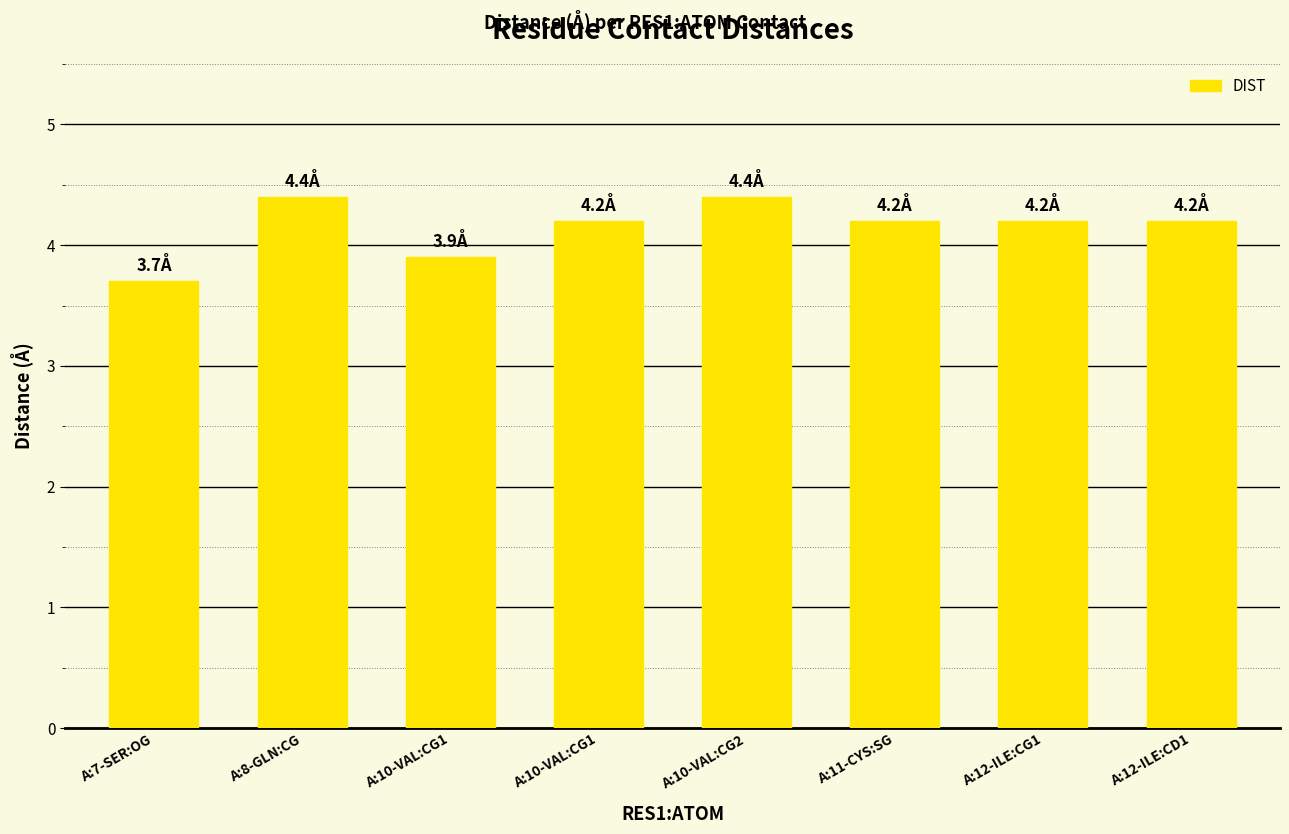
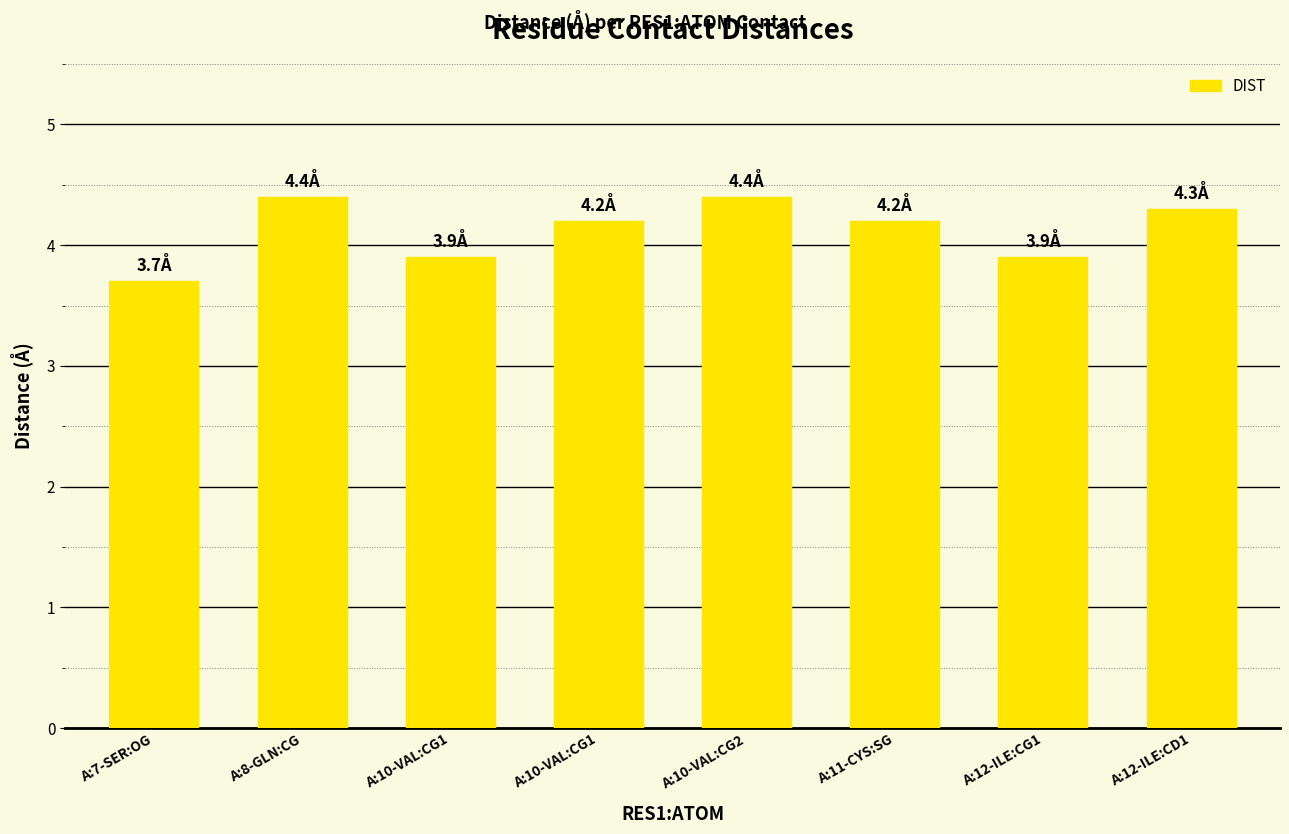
A:12-ILE:CG1: 4.2Å -> 3.9Å
A:12-ILE:CD1: 4.2Å -> 4.3Å
